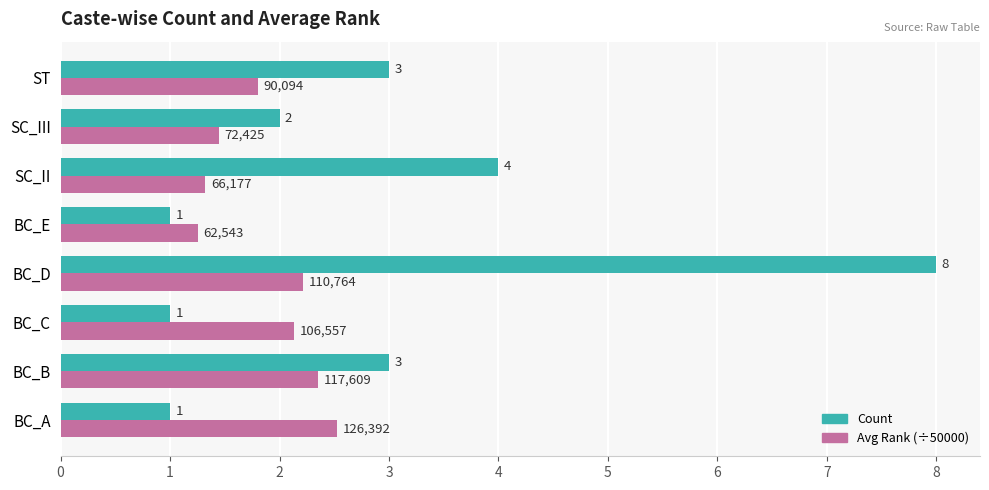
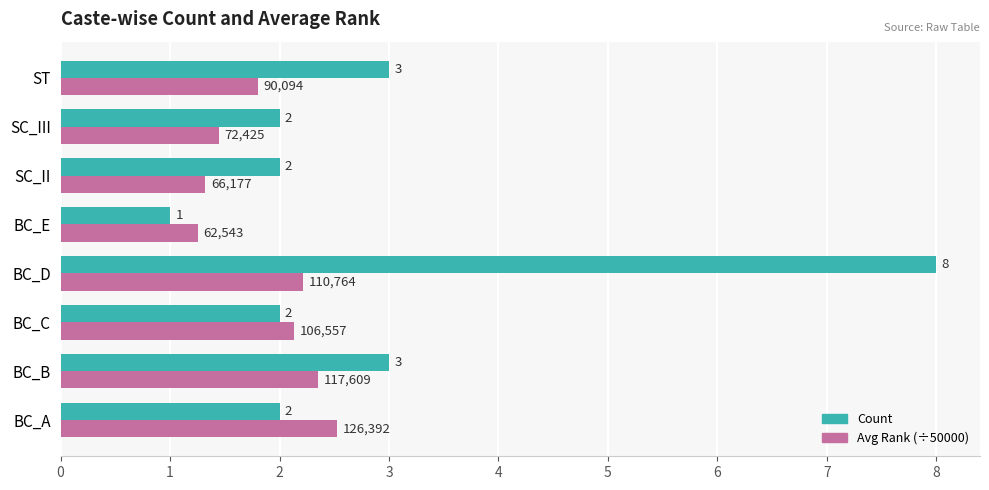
Count, SC_II: 4 -> 2
Count, BC_C: 1 -> 2
Count, BC_A: 1 -> 2
